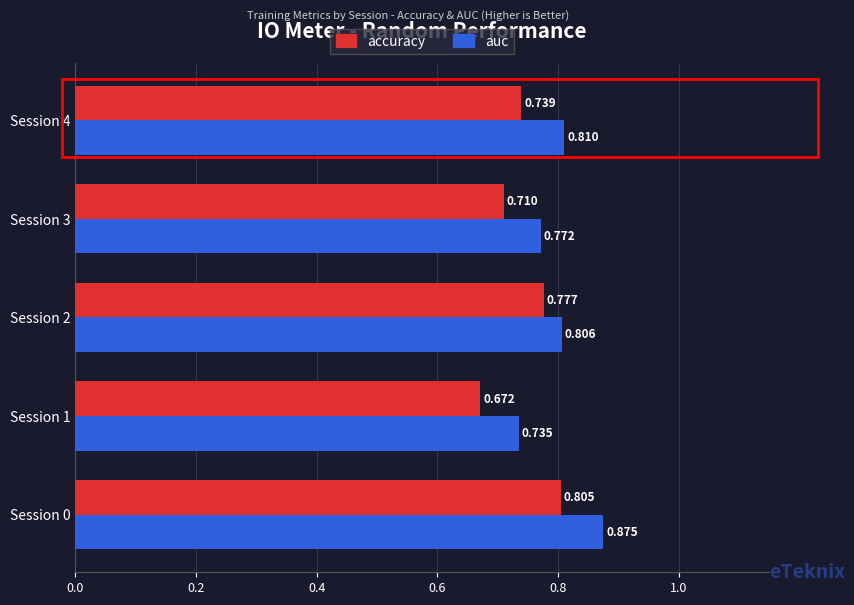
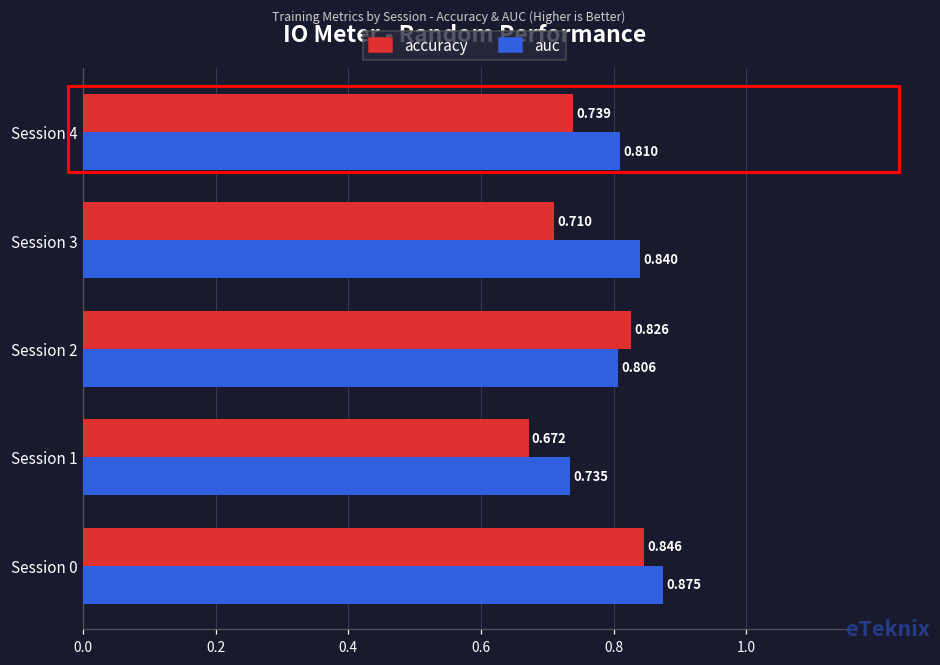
auc, Session 3: 0.772 -> 0.840
accuracy, Session 2: 0.777 -> 0.826
accuracy, Session 0: 0.805 -> 0.846
